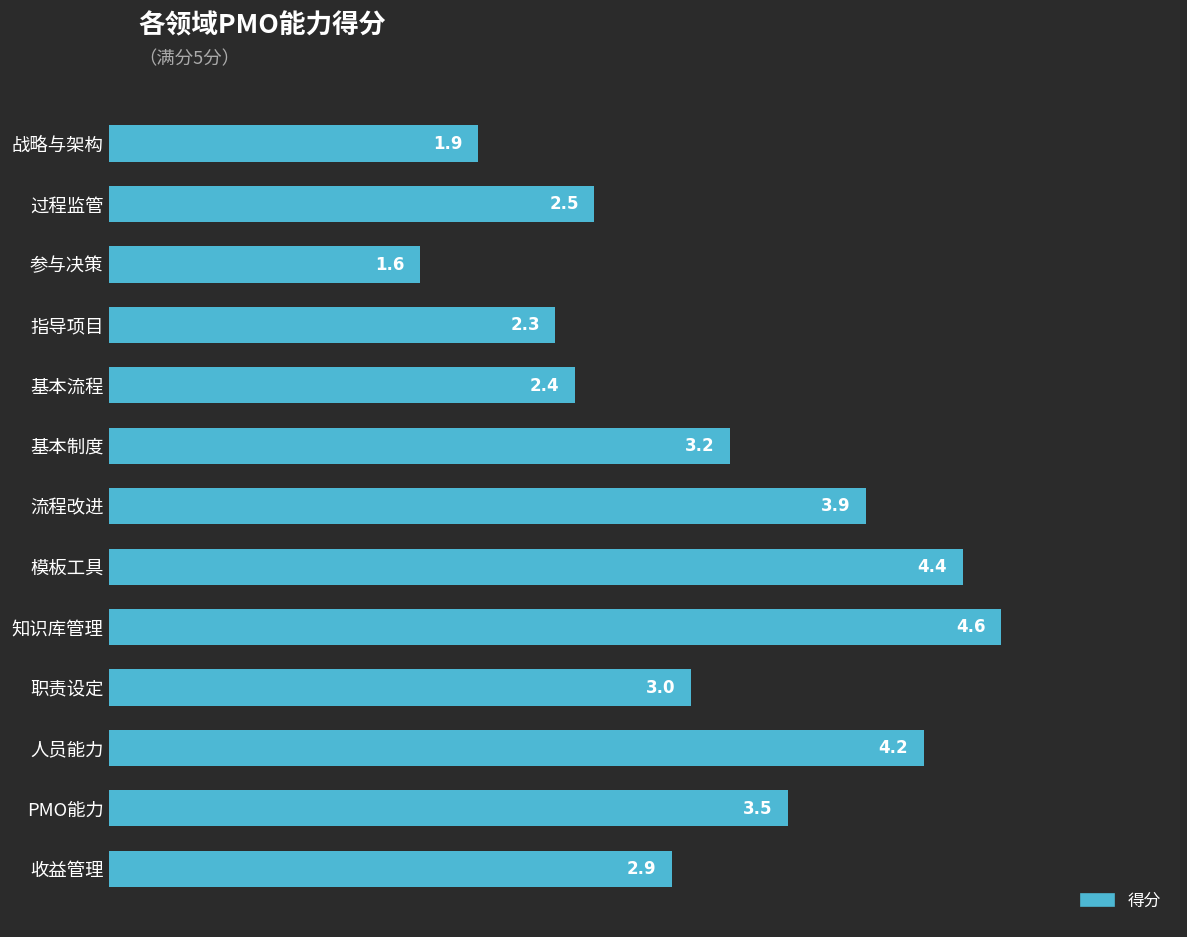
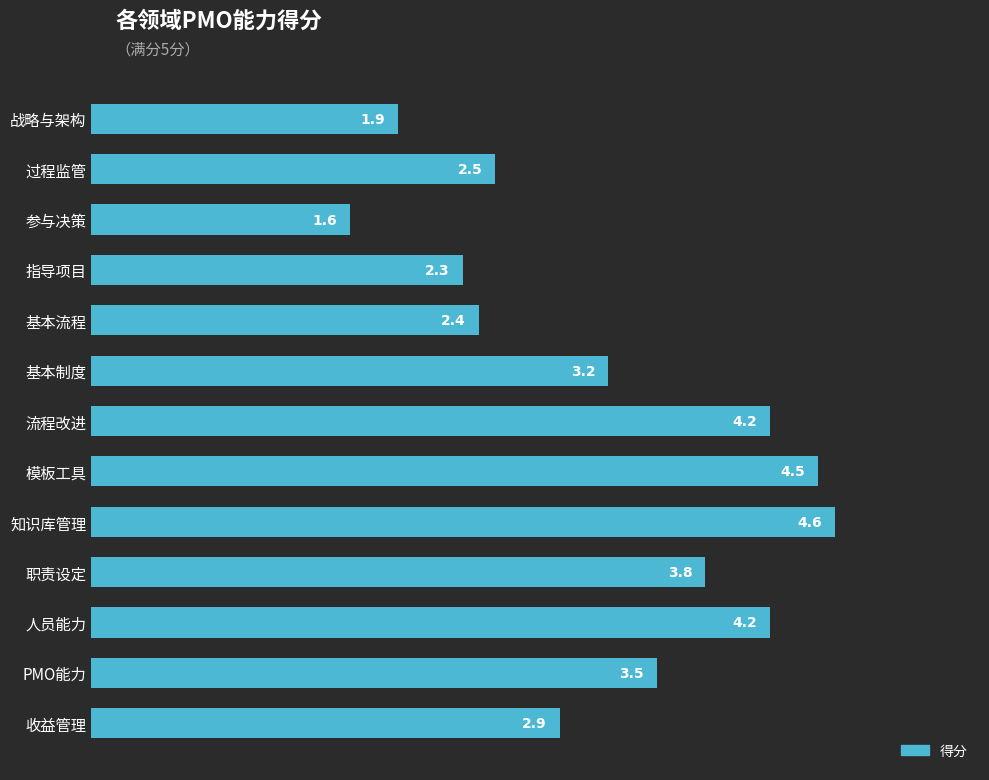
流程改进: 3.9 -> 4.2
模板工具: 4.4 -> 4.5
职责设定: 3.0 -> 3.8
